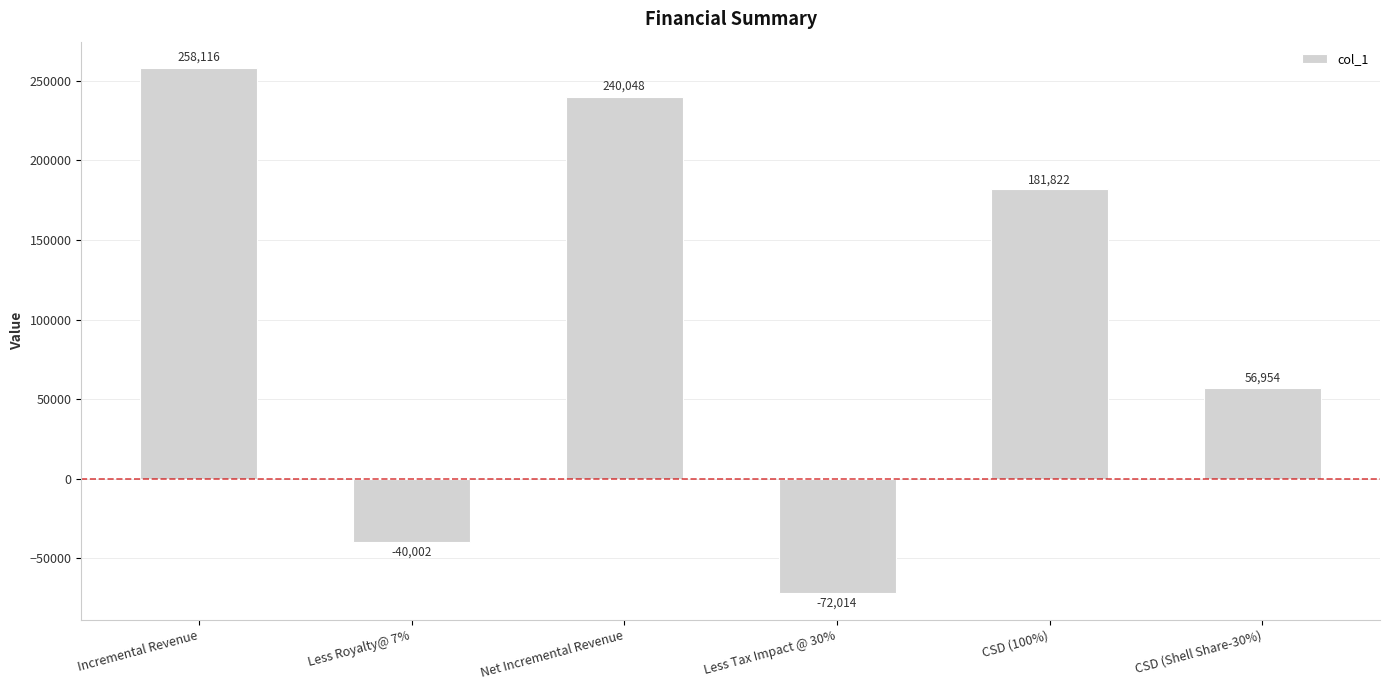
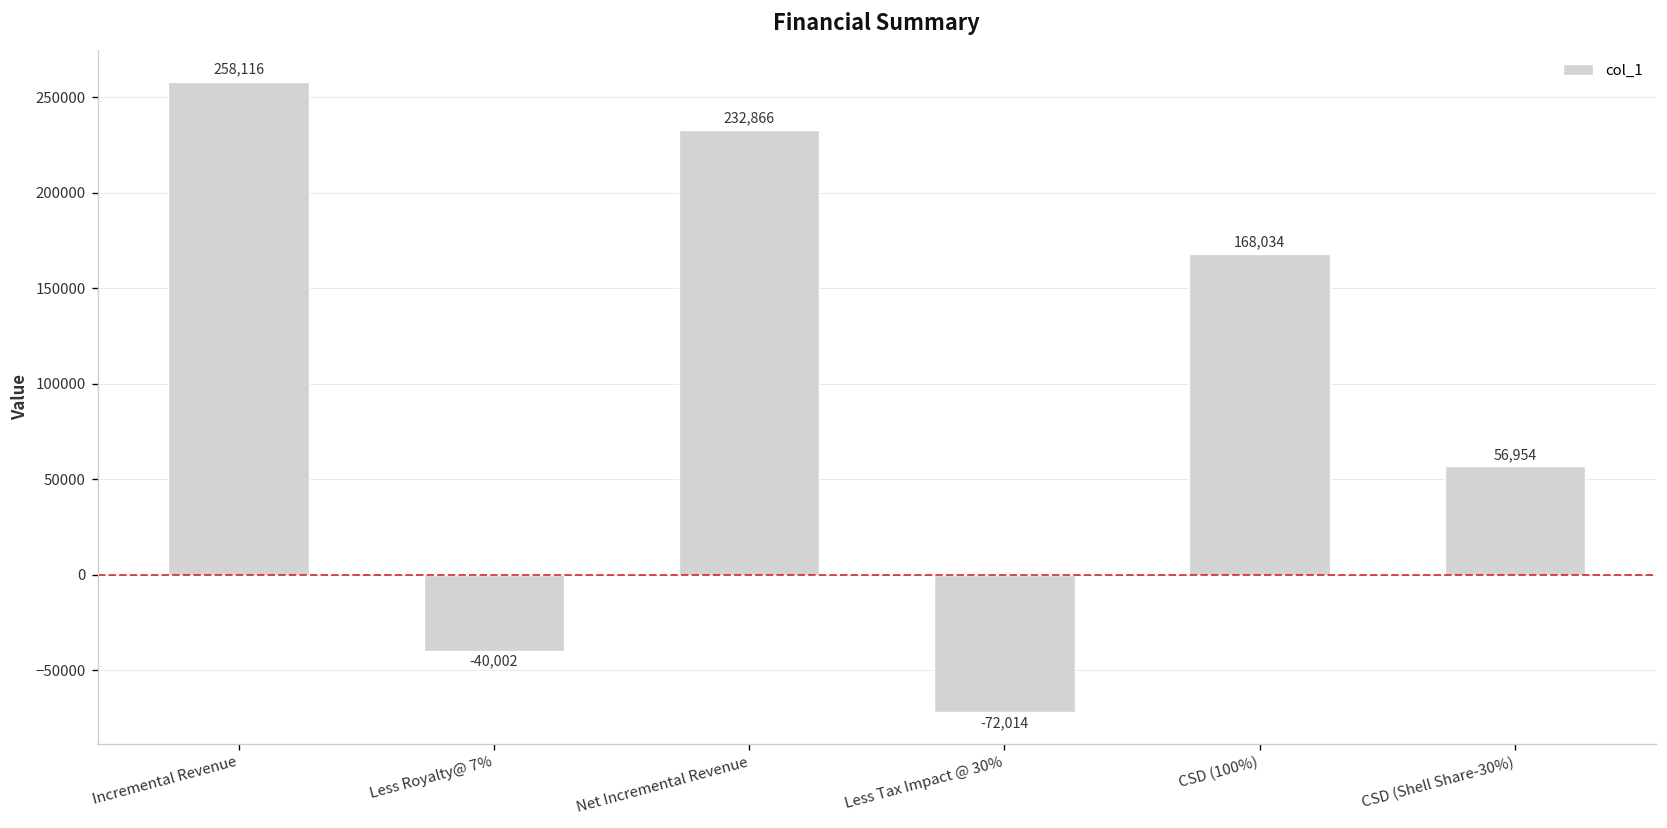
Net Incremental Revenue: 240,048 -> 232,866
CSD (100%): 181,822 -> 168,034
